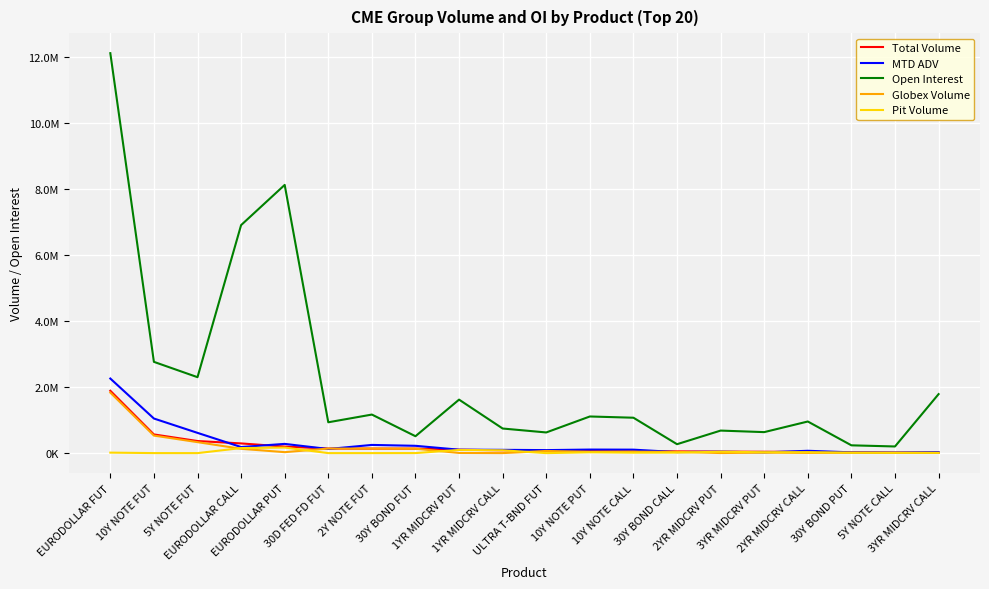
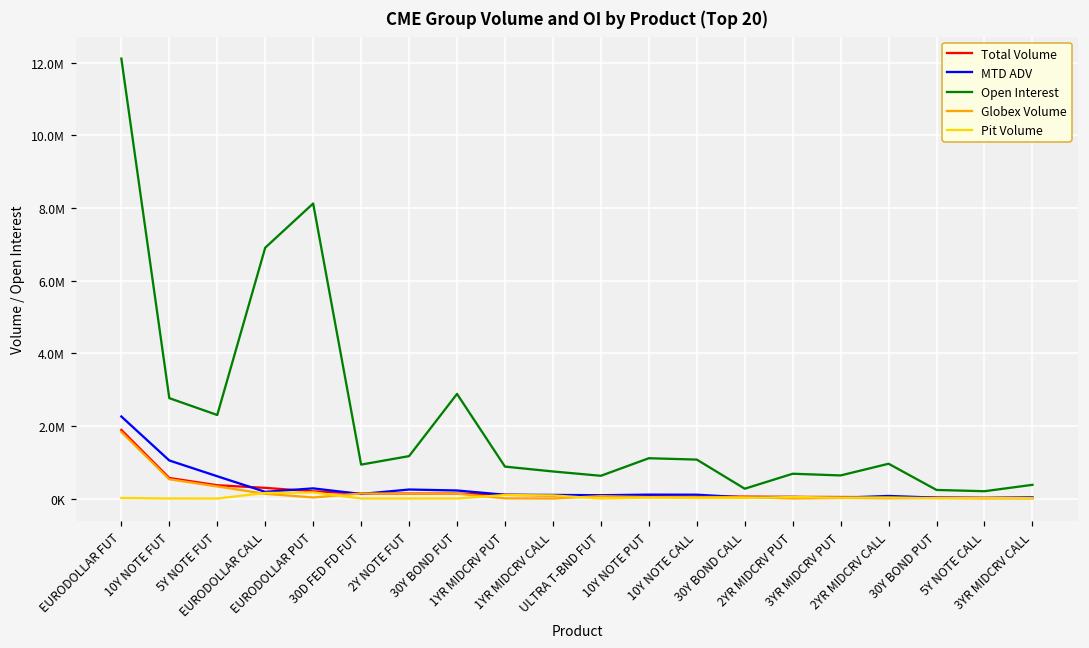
Open Interest, 30Y BOND FUT: 500000 -> 2900000
Open Interest, 1YR MIDCRV PUT: 1600000 -> 900000
Open Interest, 3YR MIDCRV CALL: 1800000 -> 400000
